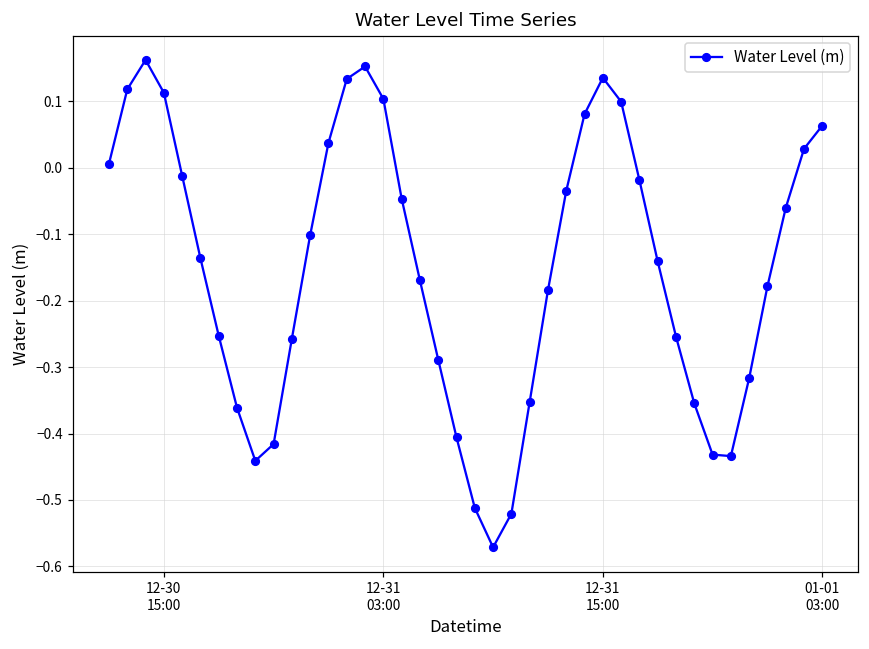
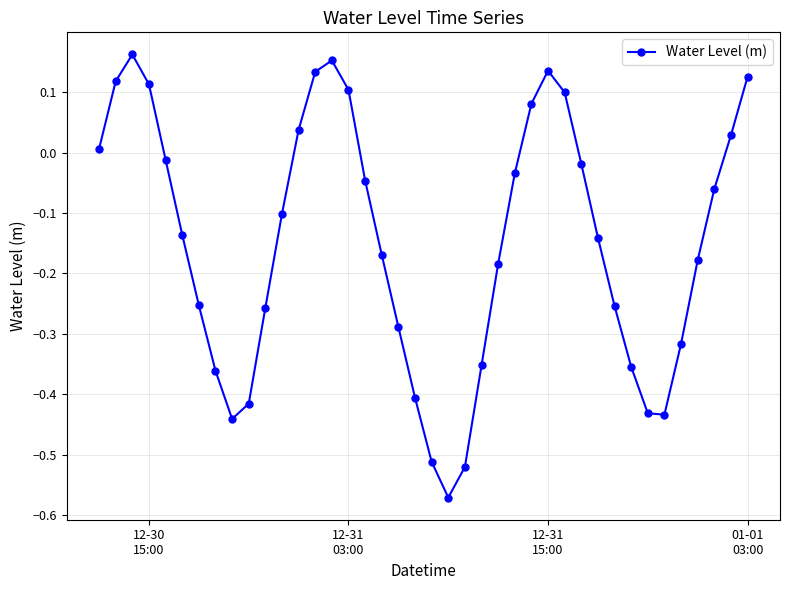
01-01 03:00: 0.06 -> 0.13
